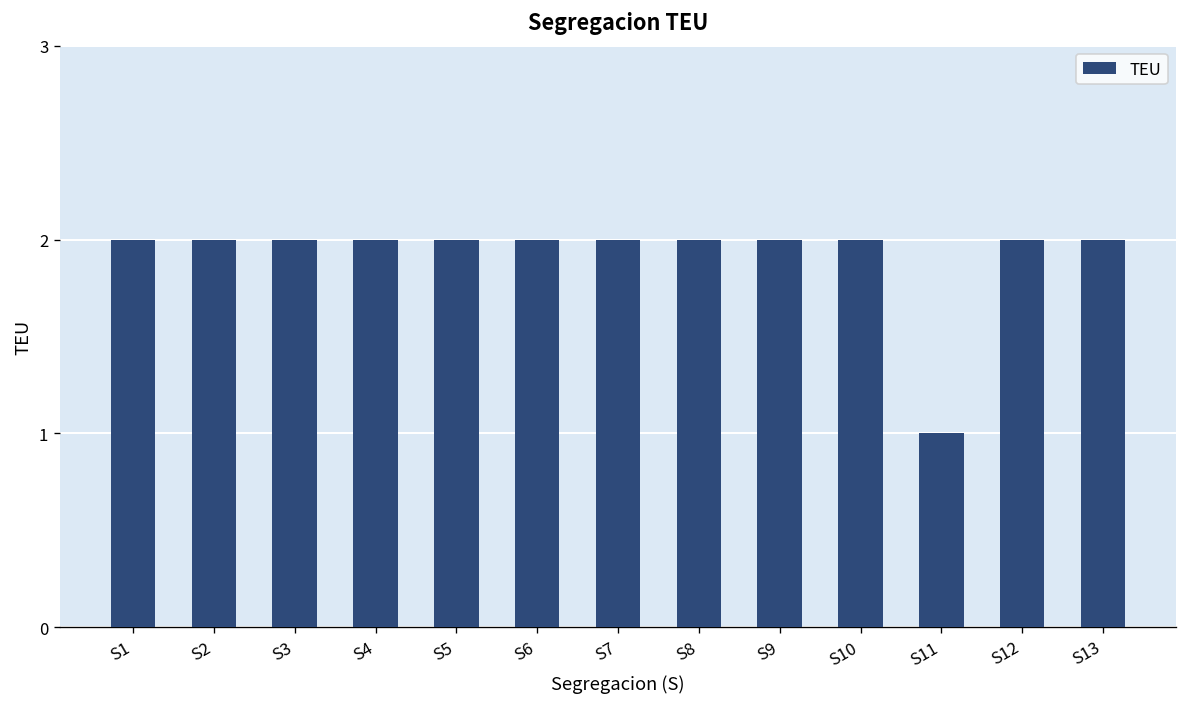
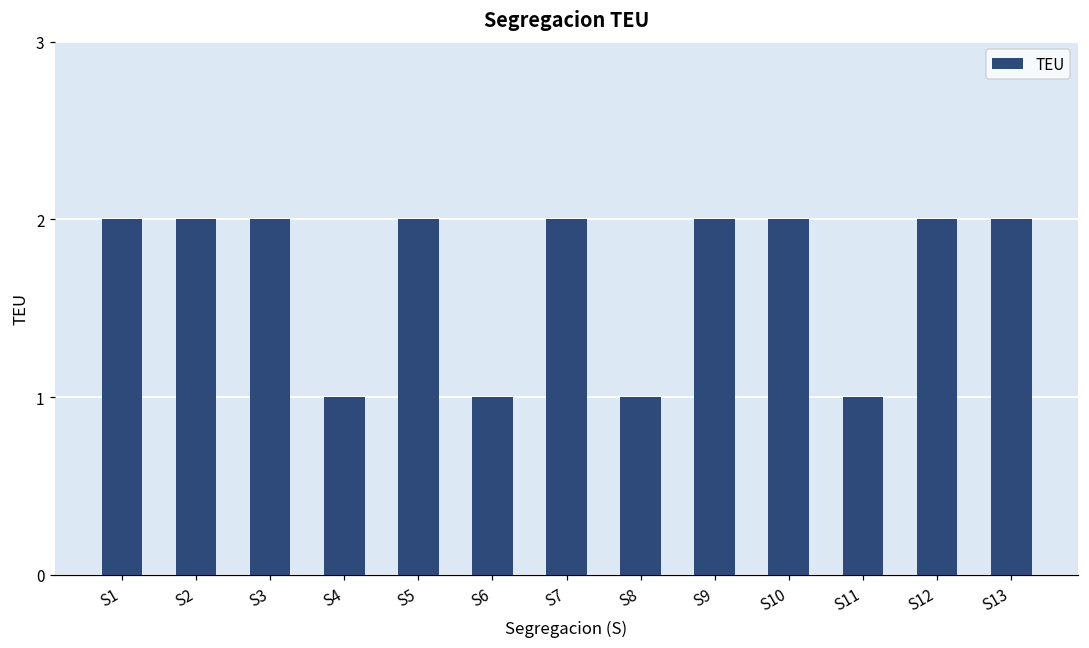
S4: 2 -> 1
S6: 2 -> 1
S8: 2 -> 1
